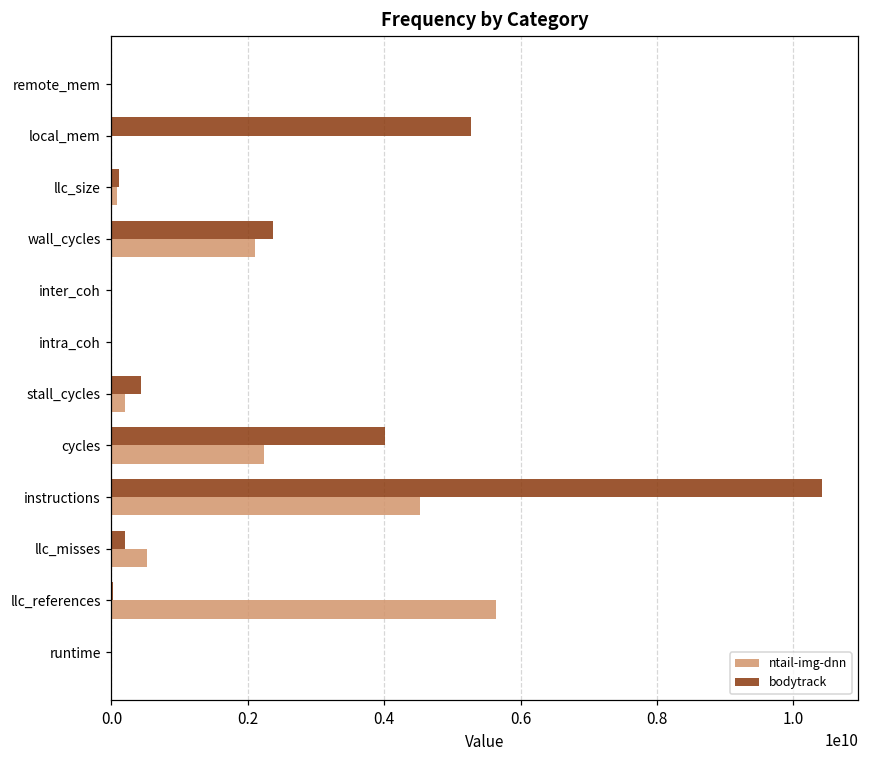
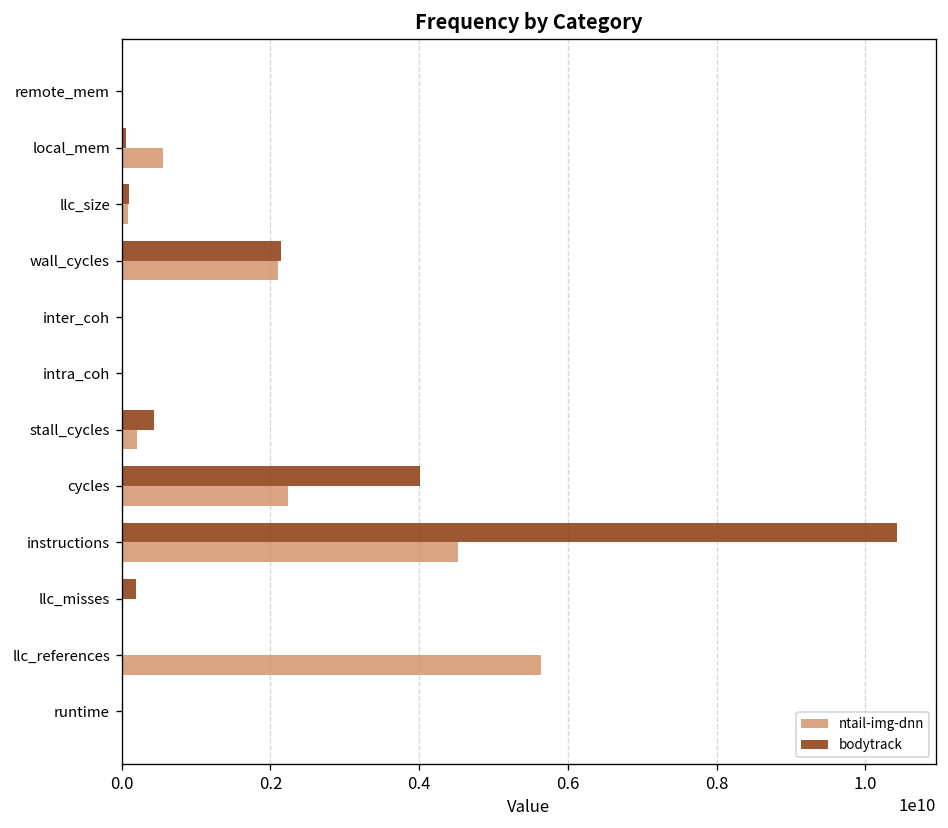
bodytrack, local_mem: 5300000000 -> 100000000
ntail-img-dnn, local_mem: 0 -> 600000000
bodytrack, wall_cycles: 2400000000 -> 2100000000
ntail-img-dnn, llc_misses: 500000000 -> 0
